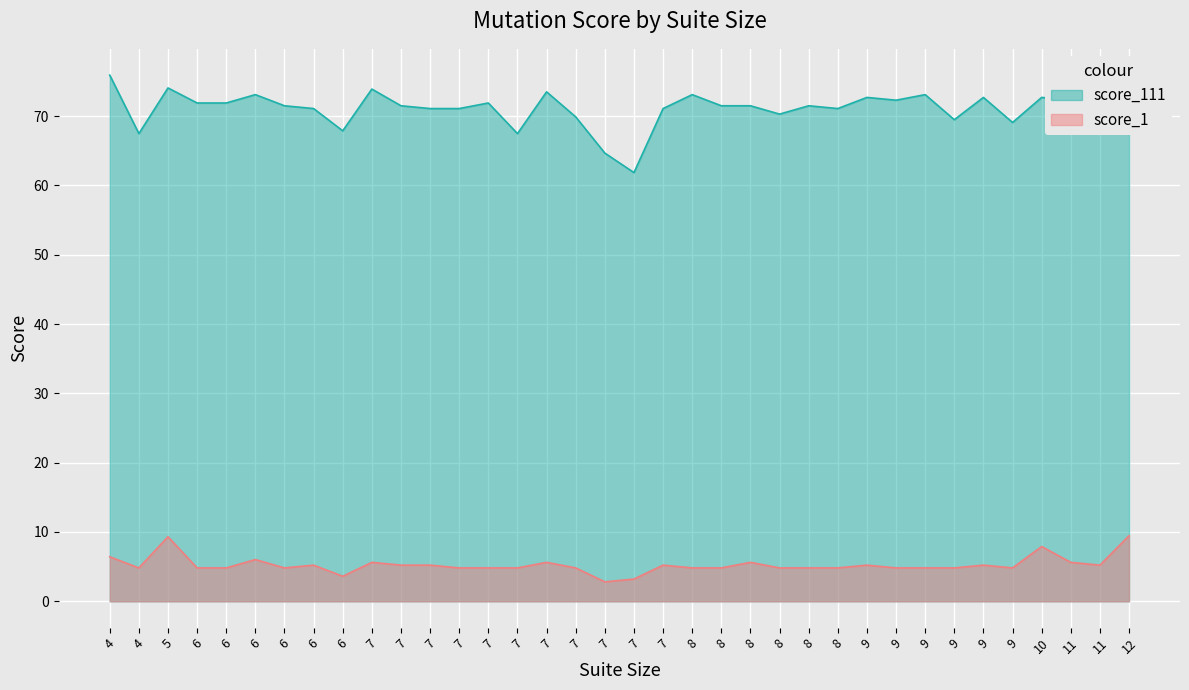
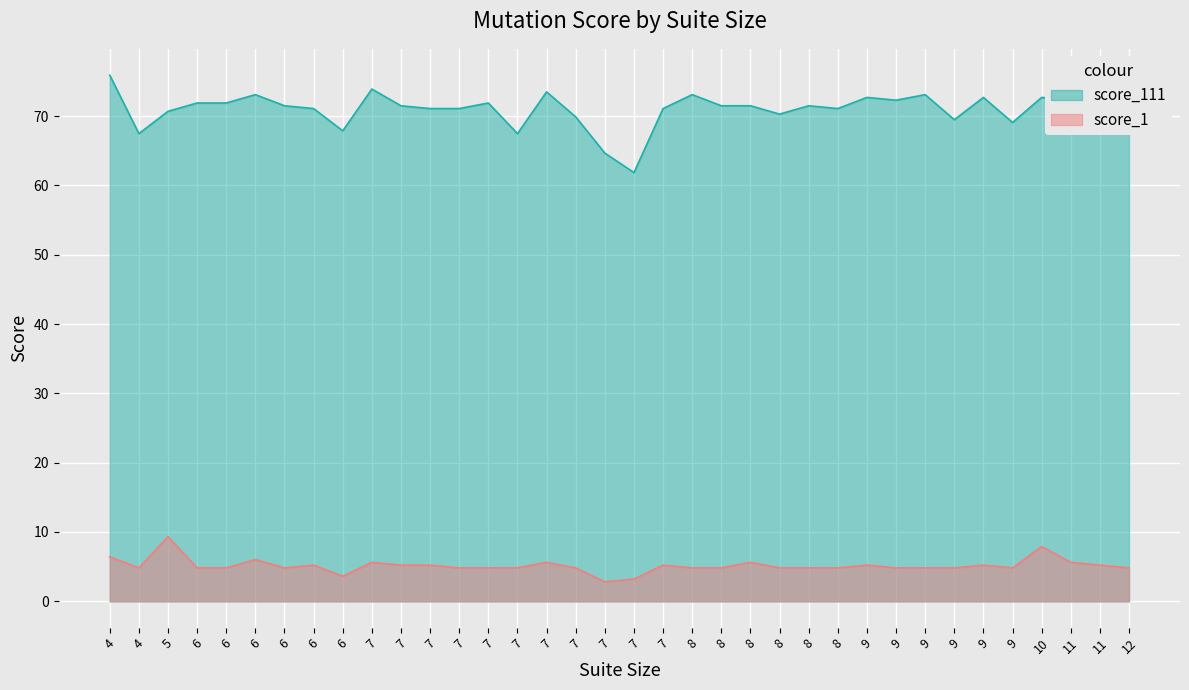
score_111, 5: 74 -> 71
score_1, 12: 9 -> 5
